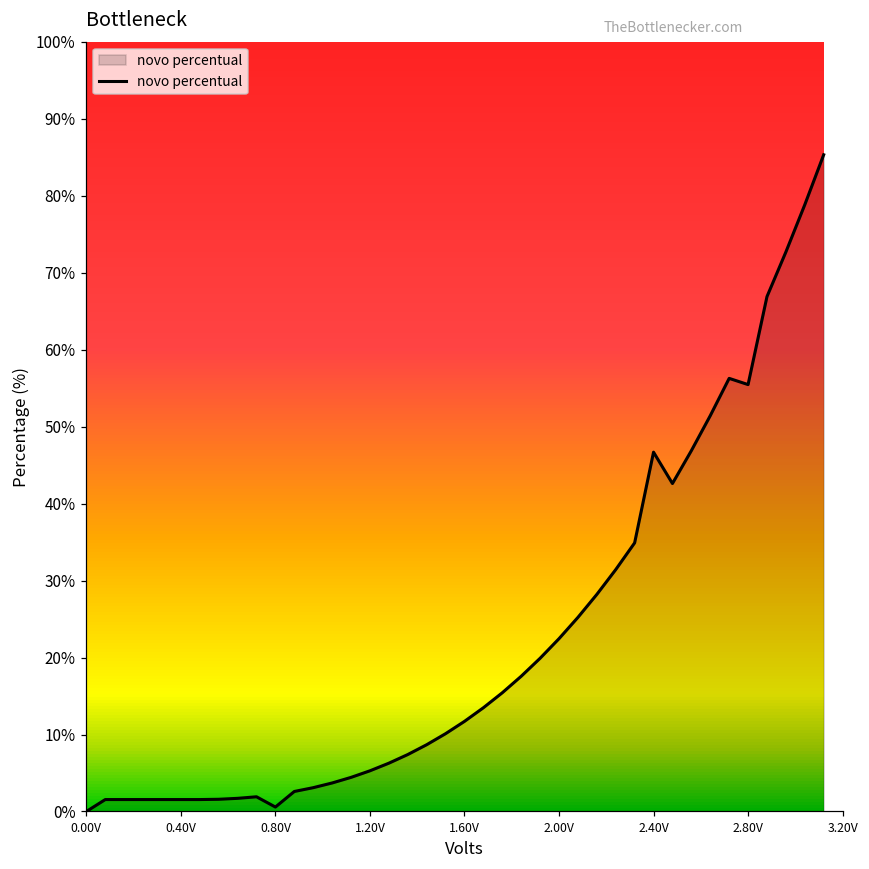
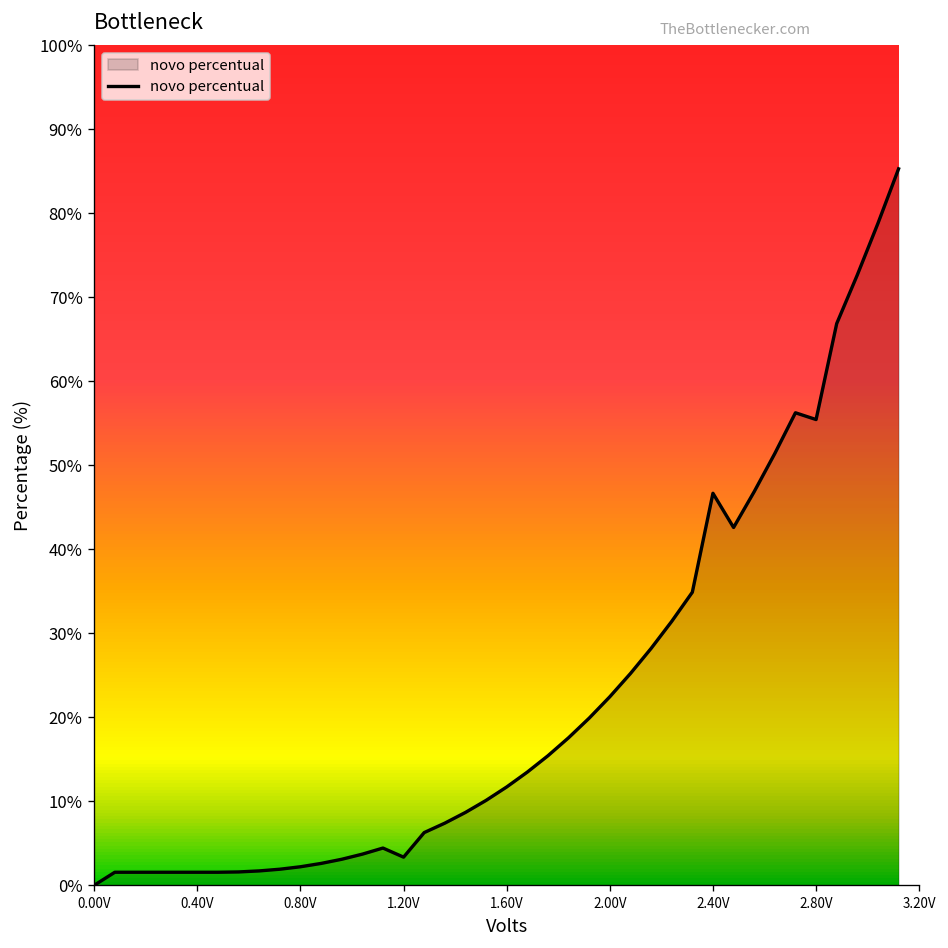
0.80V: 1% -> 2%
1.20V: 5% -> 3%
